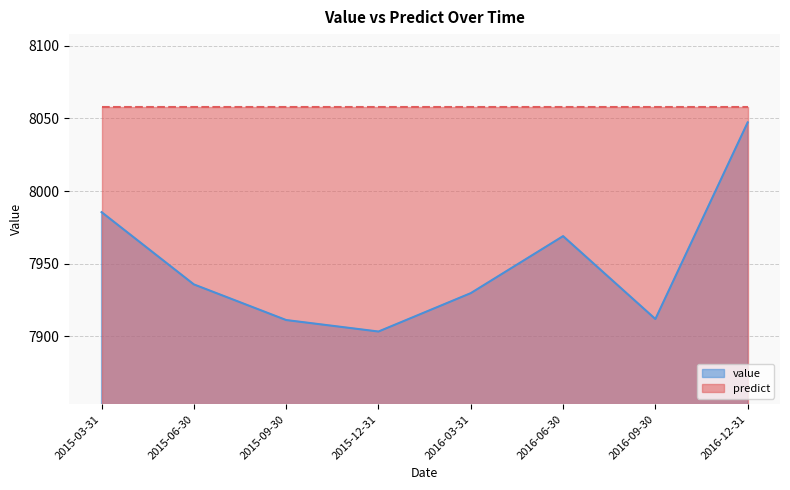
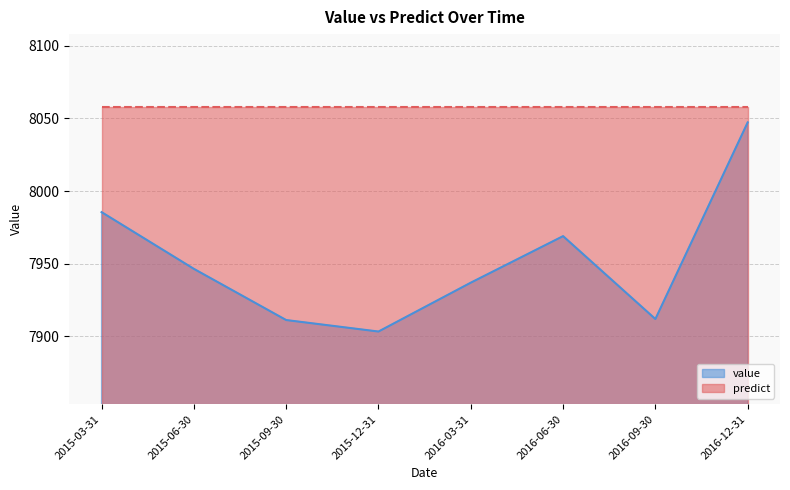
value, 2015-06-30: 7936 -> 7947
value, 2016-03-31: 7930 -> 7937
